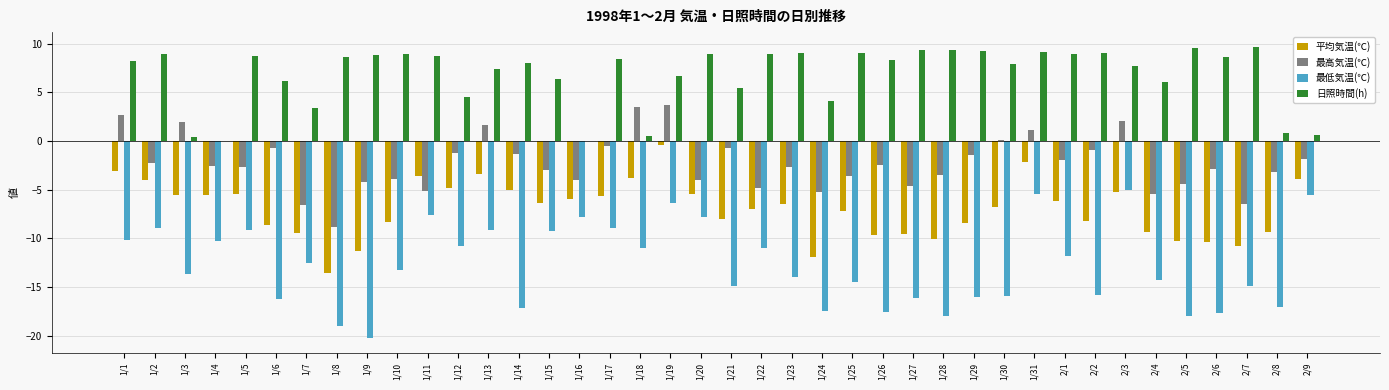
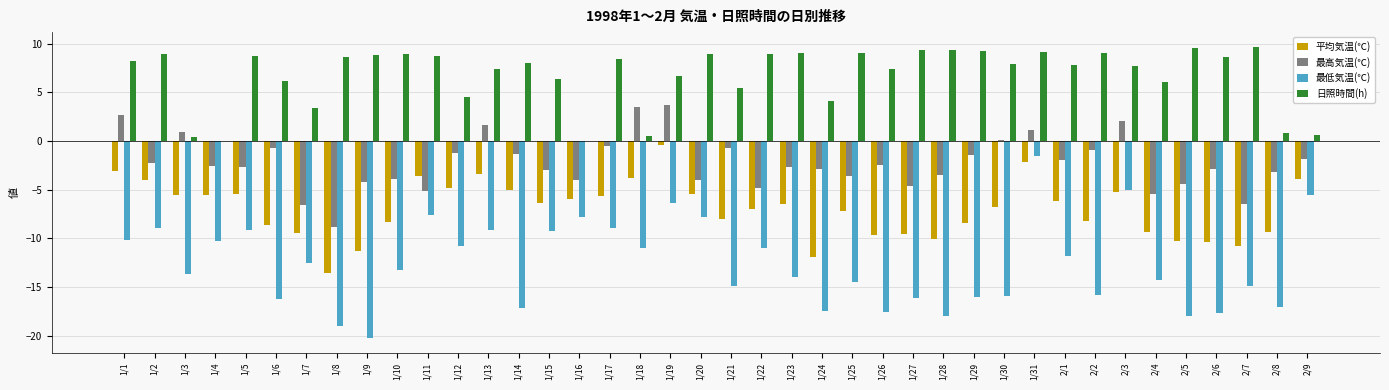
最高気温(℃), 1/3: 2 -> 1
最高気温(℃), 1/24: -5 -> -3
日照時間(h), 1/26: 8 -> 7
最低気温(℃), 1/31: -5 -> -2
日照時間(h), 2/1: 9 -> 8
